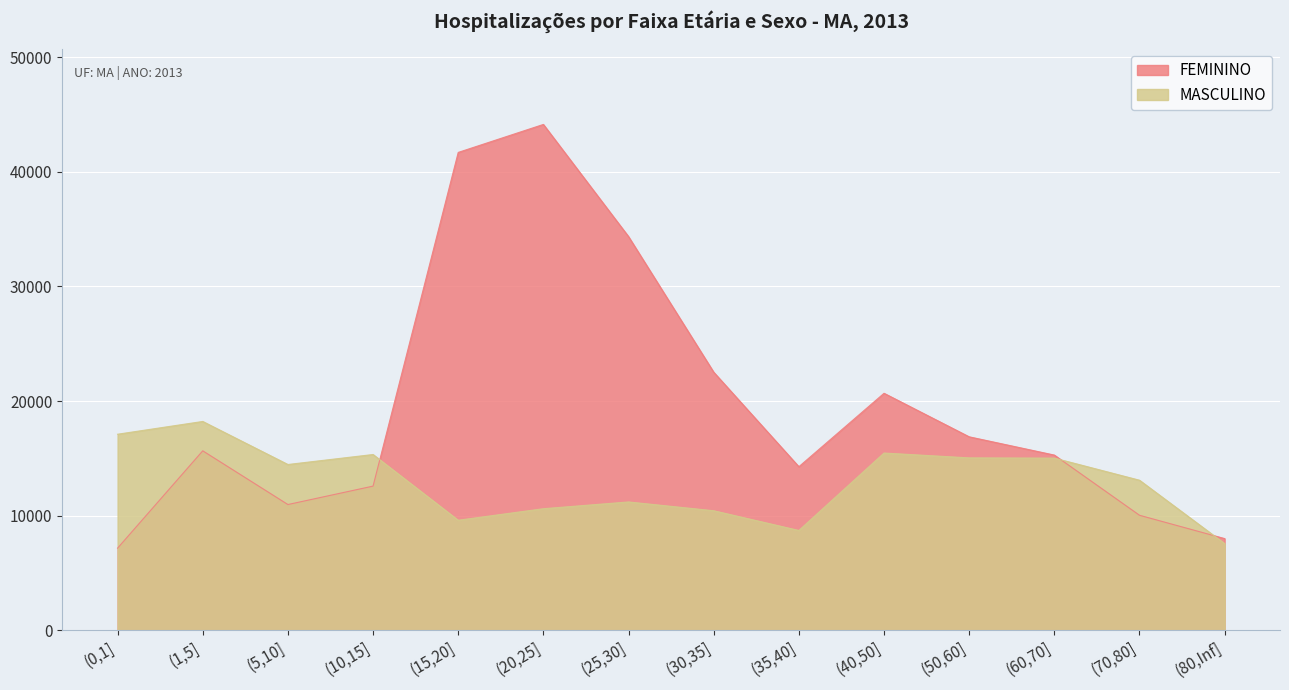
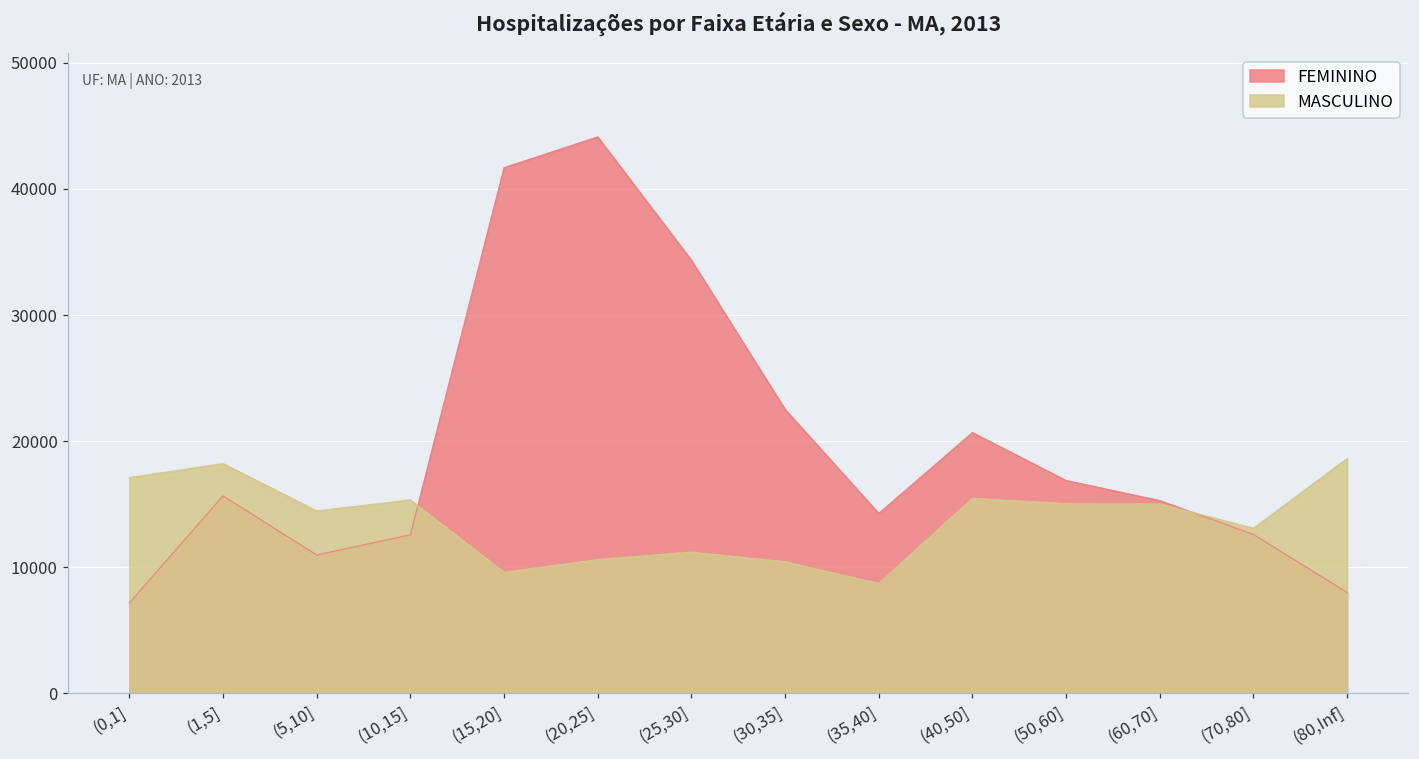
FEMININO, (70,80]: 10000 -> 12600
MASCULINO, (80,Inf]: 7600 -> 18600
